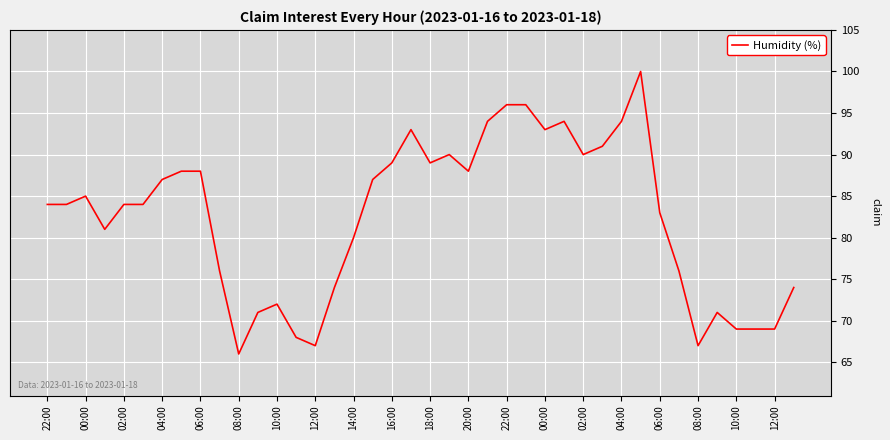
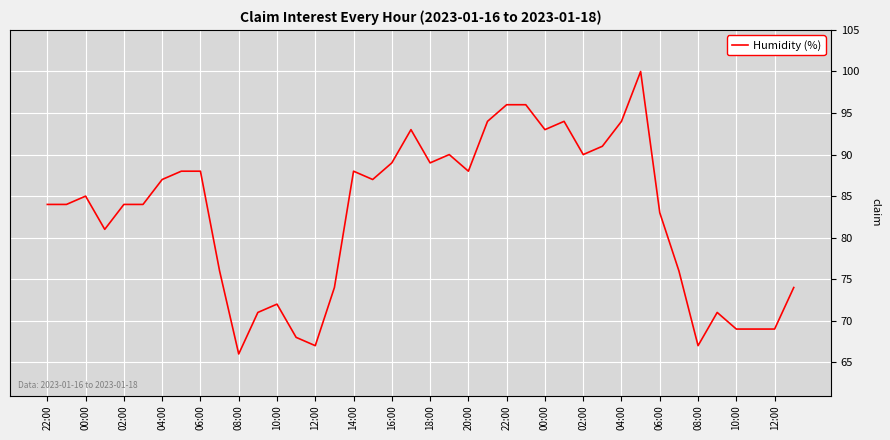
14:00: 80 -> 88
